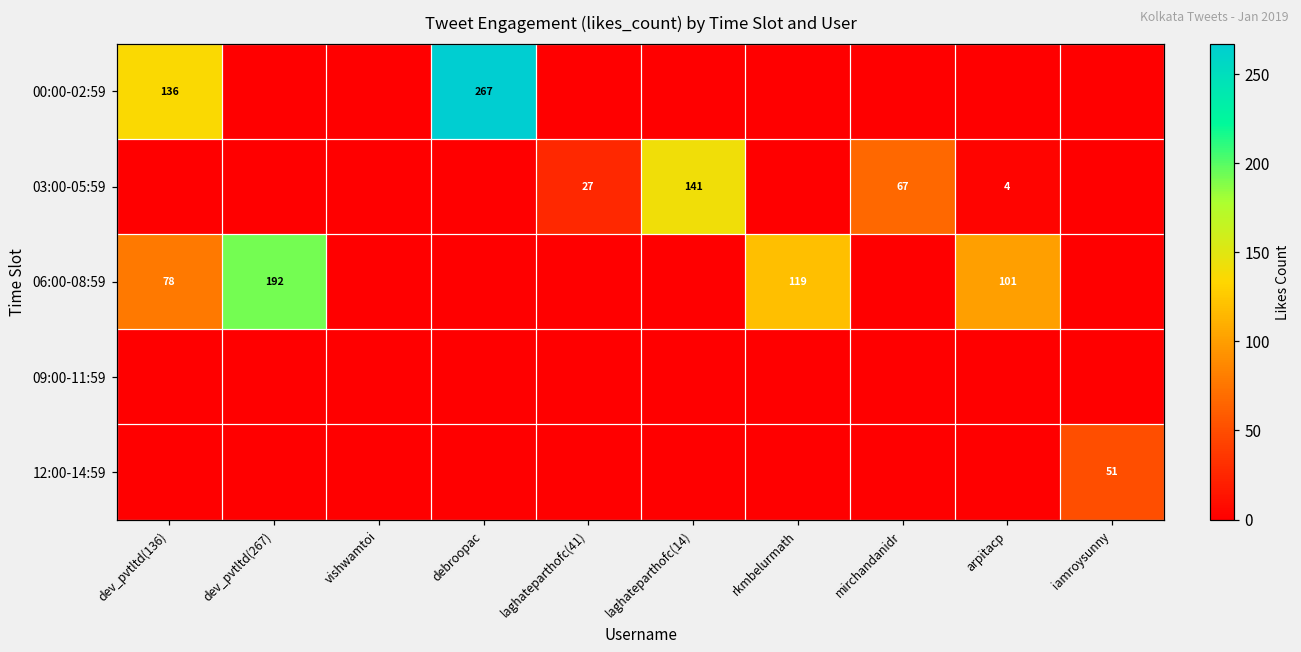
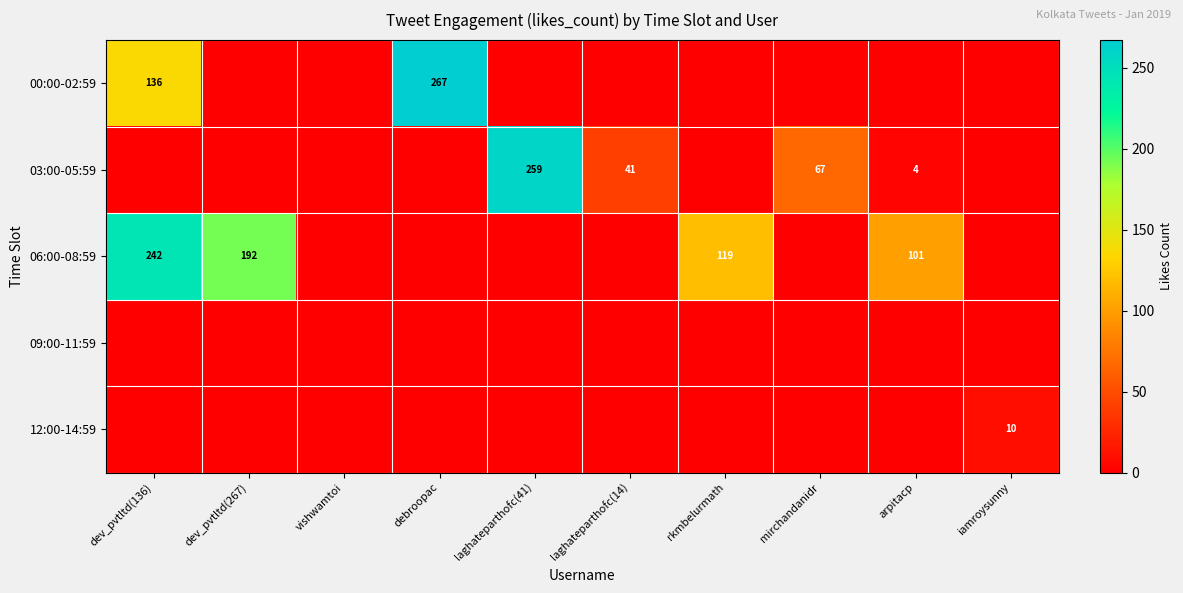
03:00-05:59, laghateparthofc(41): 27 -> 259
03:00-05:59, laghateparthofc(14): 141 -> 41
06:00-08:59, dev_pvtltd(136): 78 -> 242
12:00-14:59, iamroysunny: 51 -> 10
